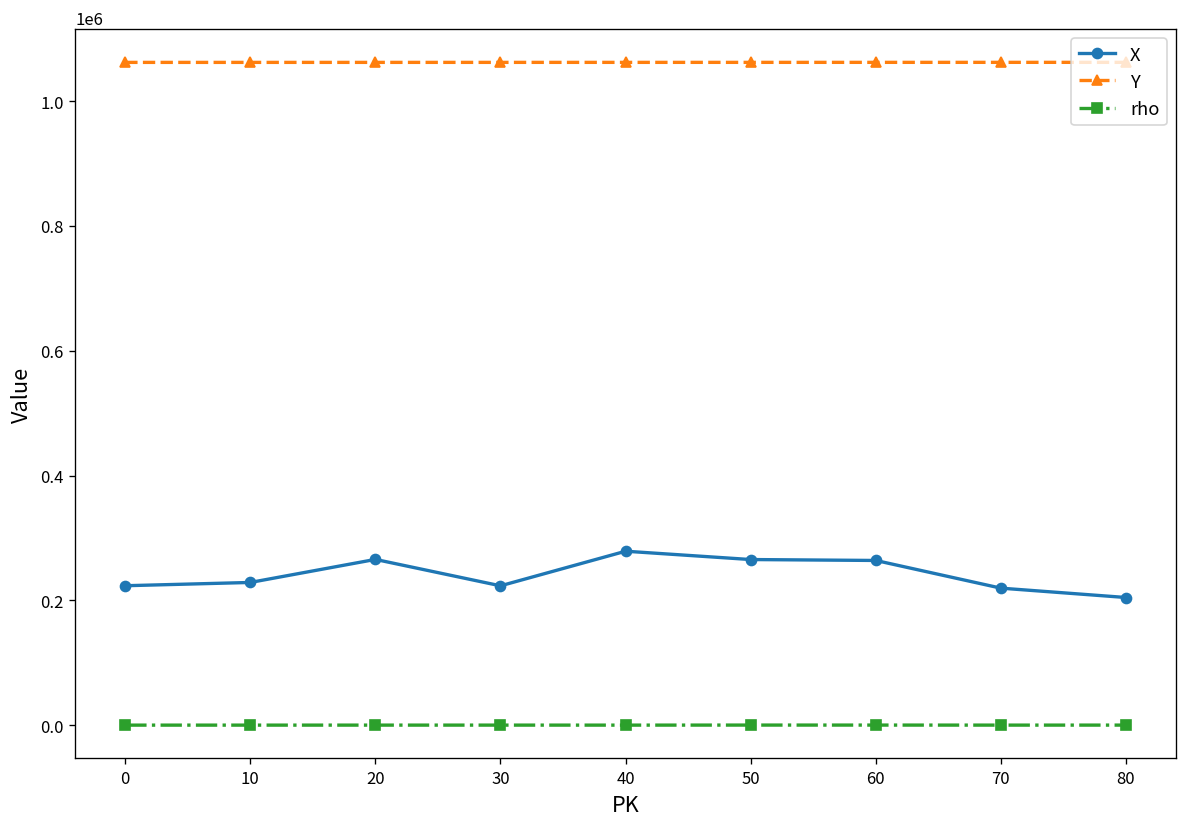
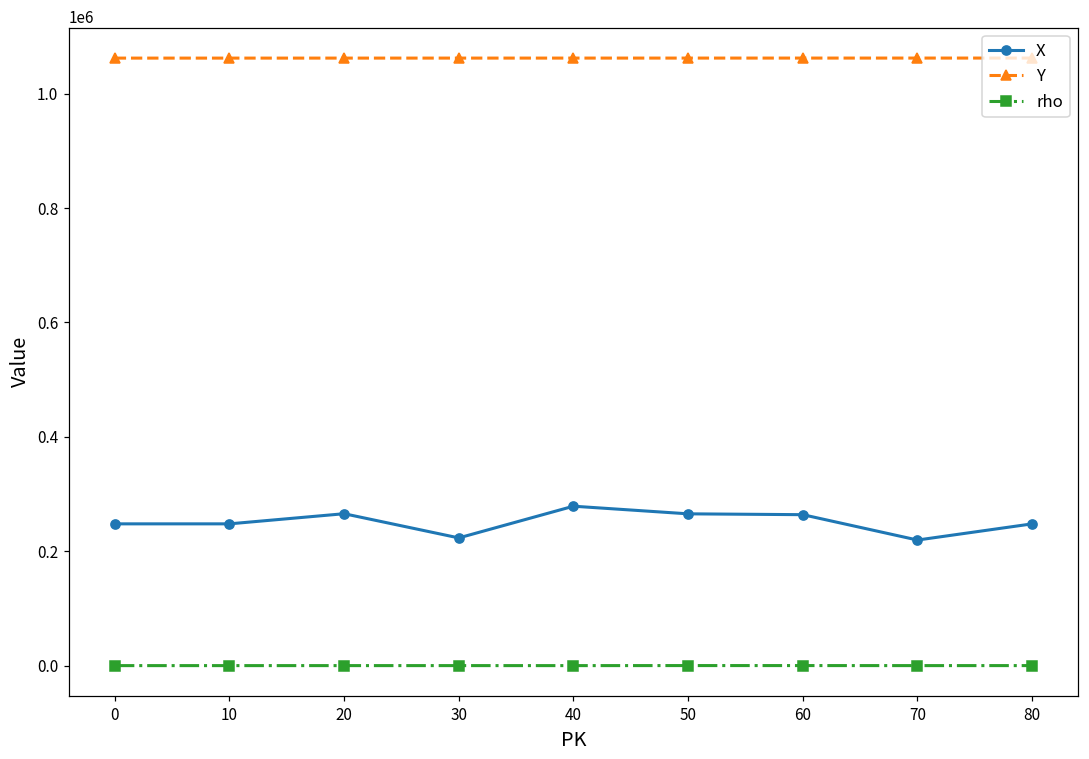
X, 0: 220000 -> 250000
X, 10: 230000 -> 250000
X, 80: 200000 -> 250000
